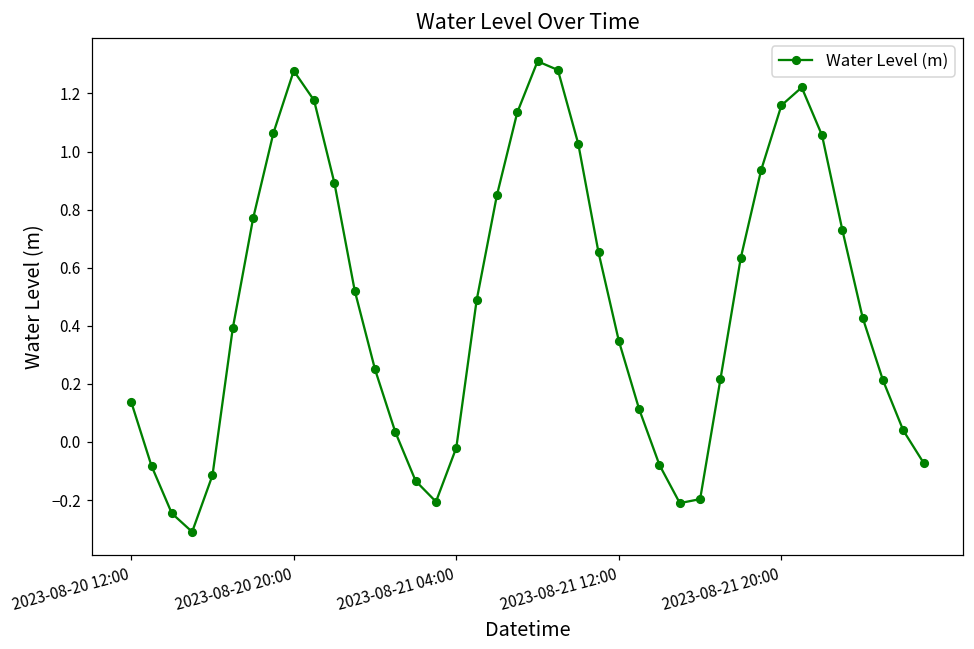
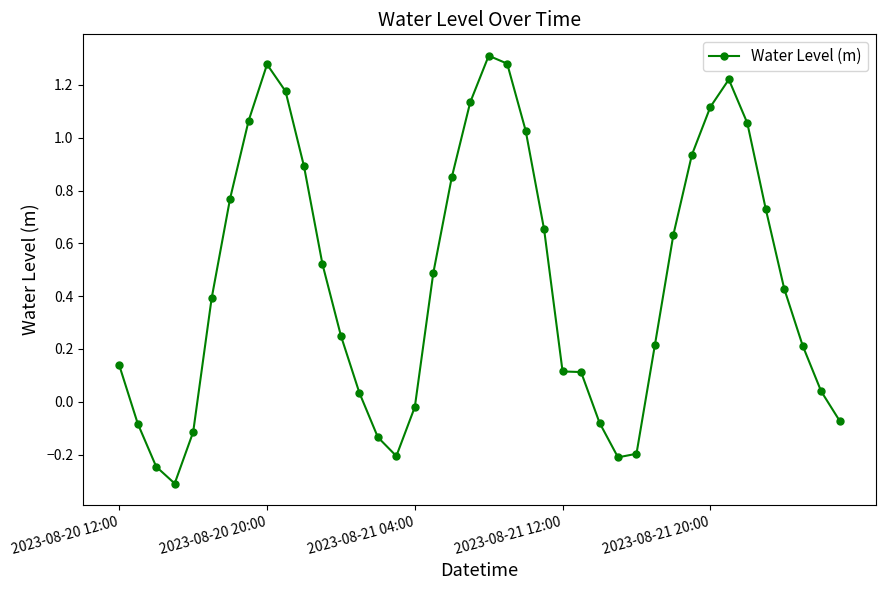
2023-08-21 12:00: 0.35 -> 0.11
2023-08-21 20:00: 1.16 -> 1.12
